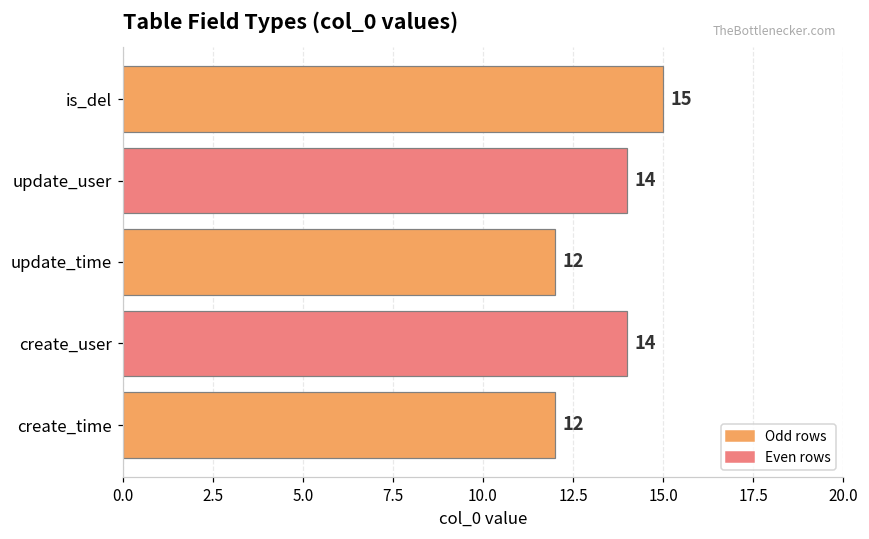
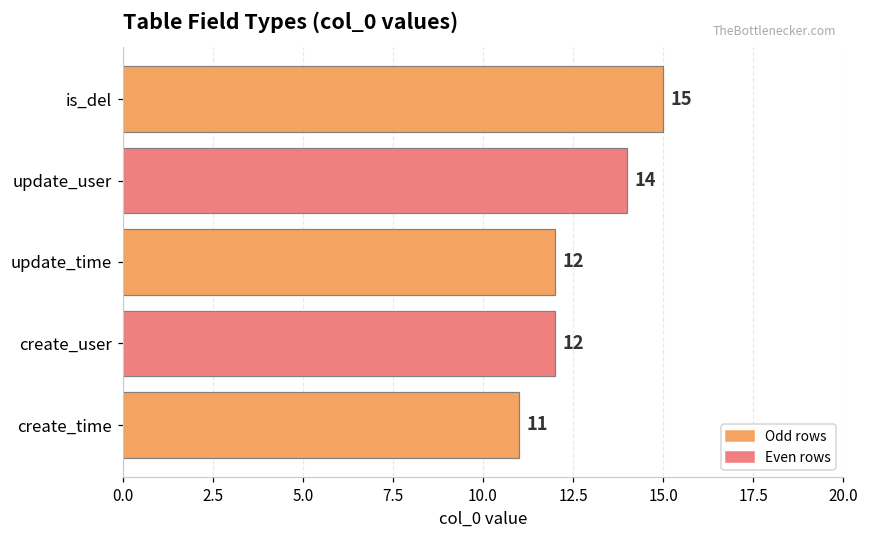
create_user: 14 -> 12
create_time: 12 -> 11
